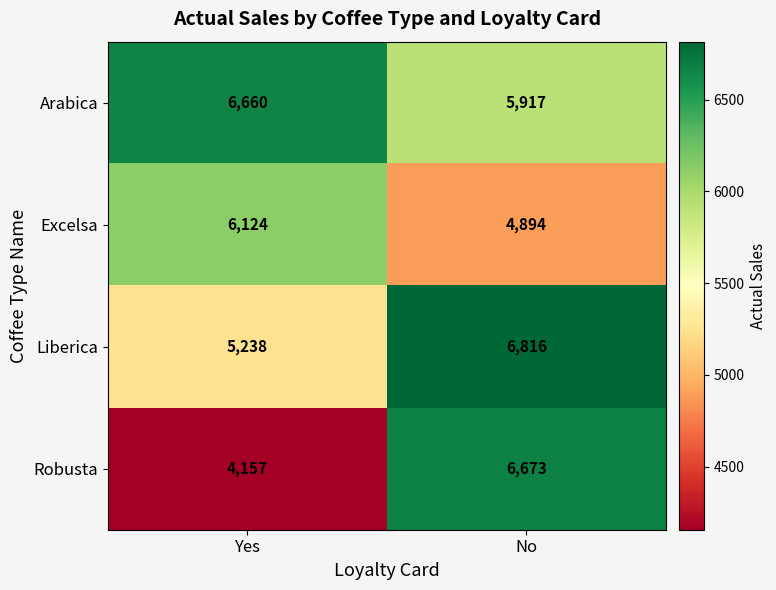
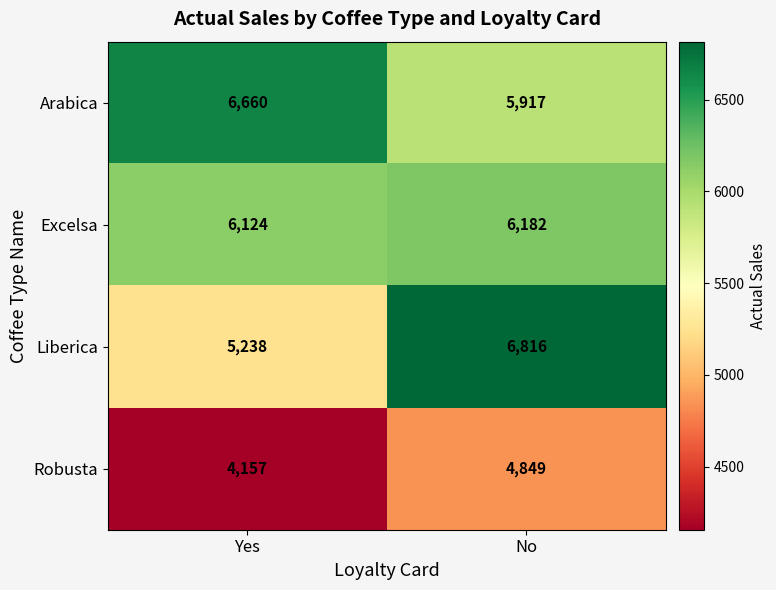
Excelsa, No: 4,894 -> 6,182
Robusta, No: 6,673 -> 4,849
